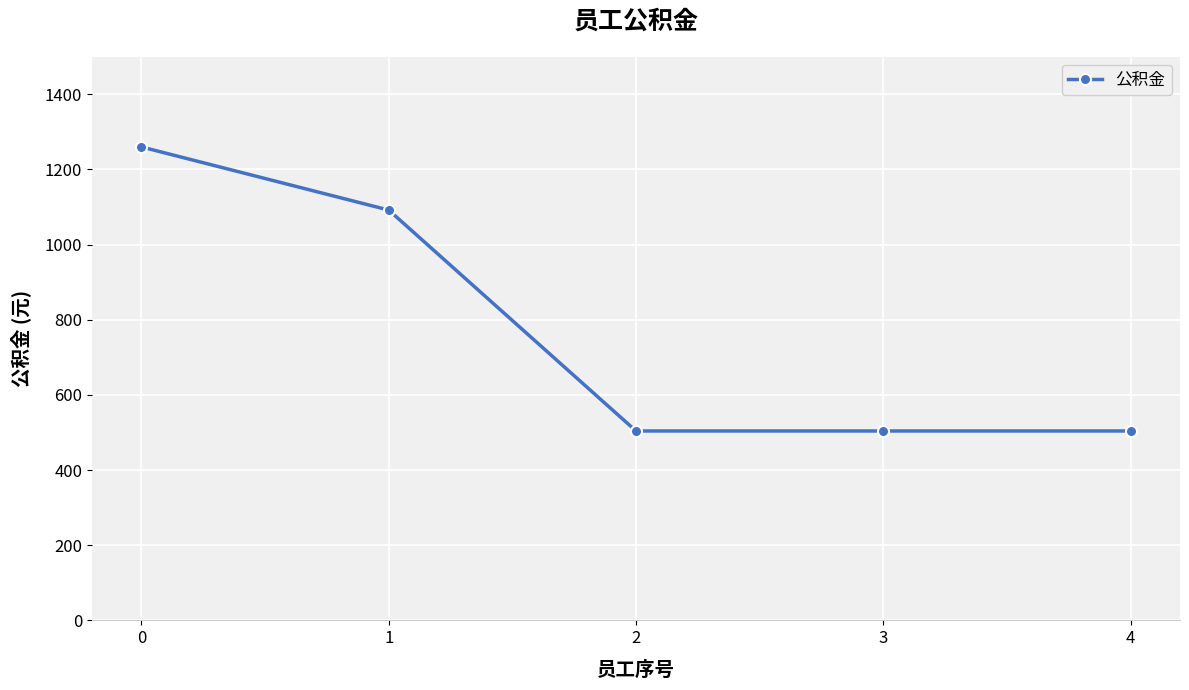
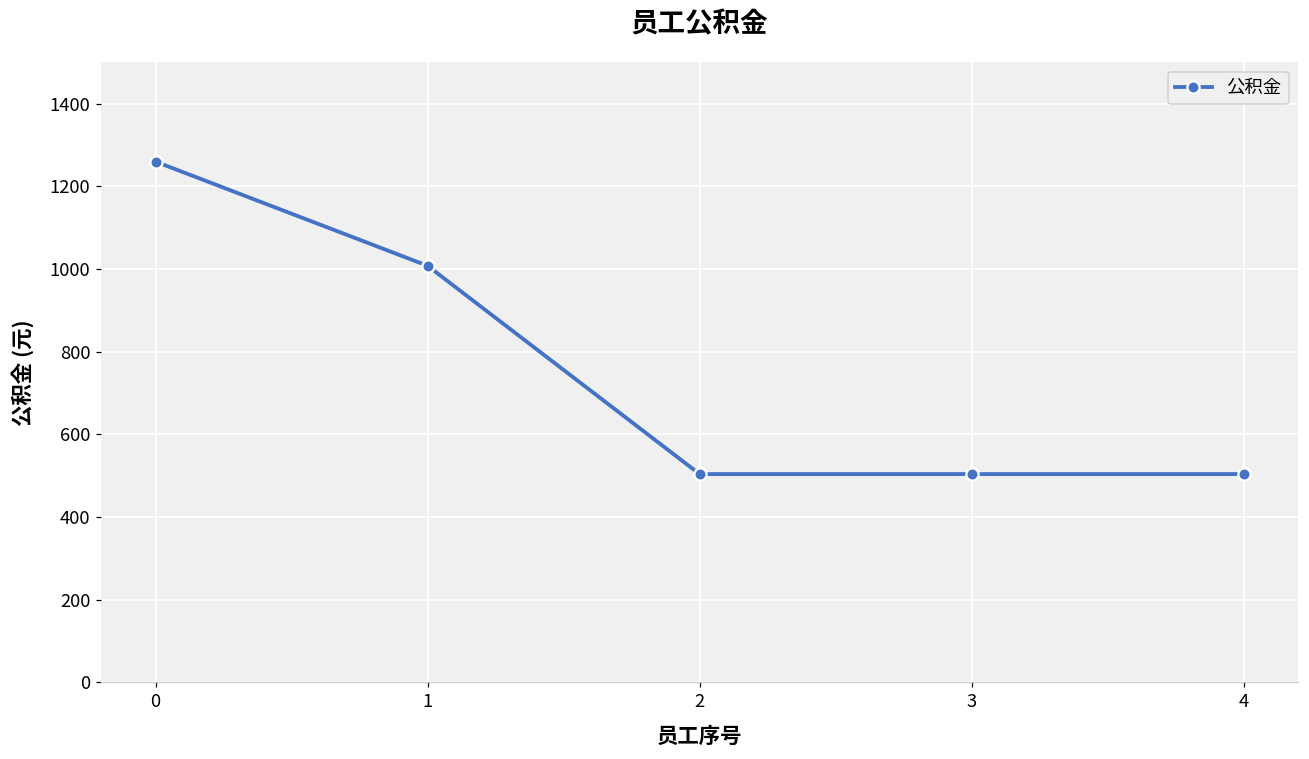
1: 1090 -> 1010
